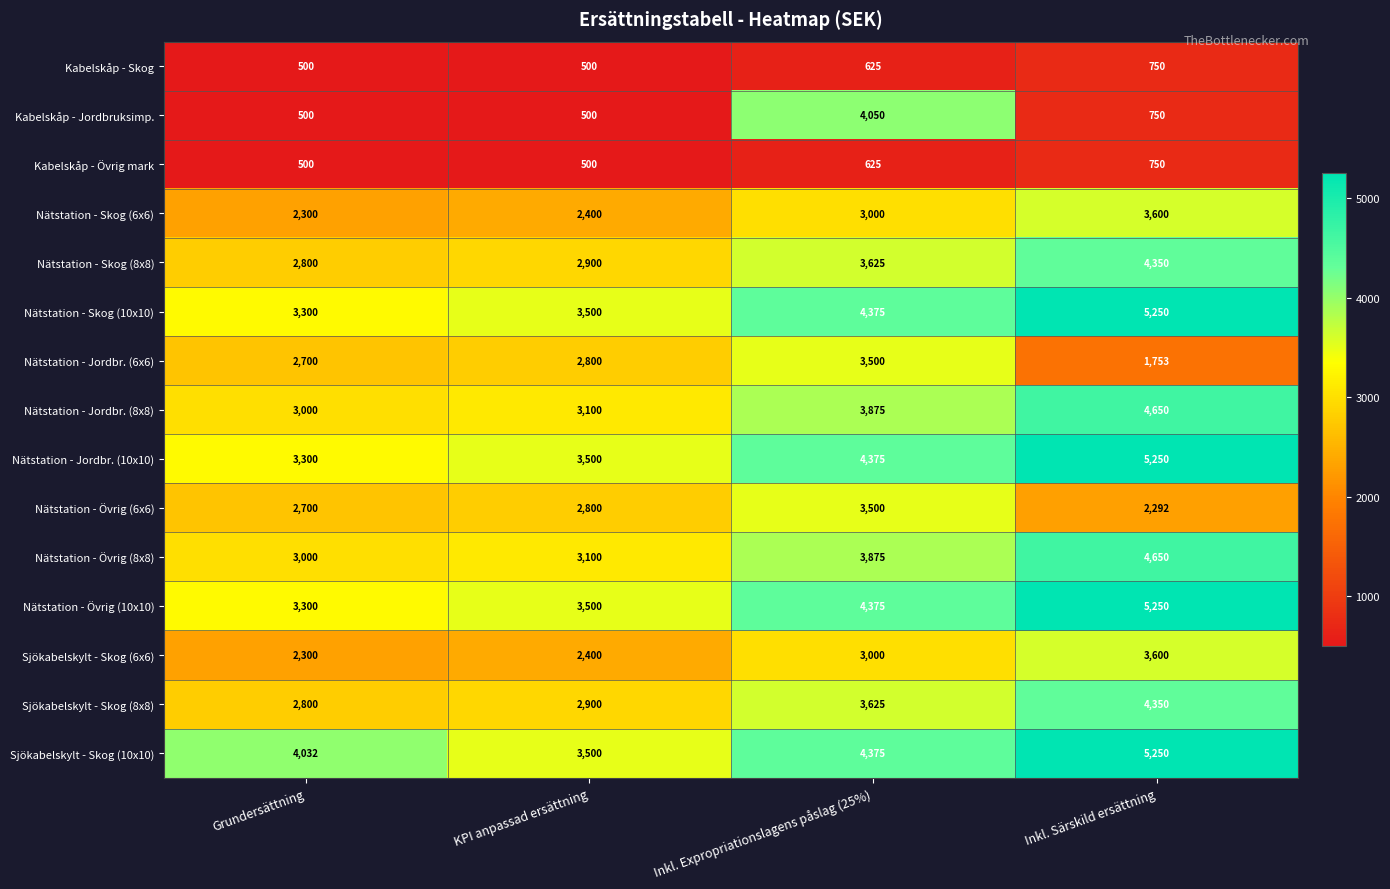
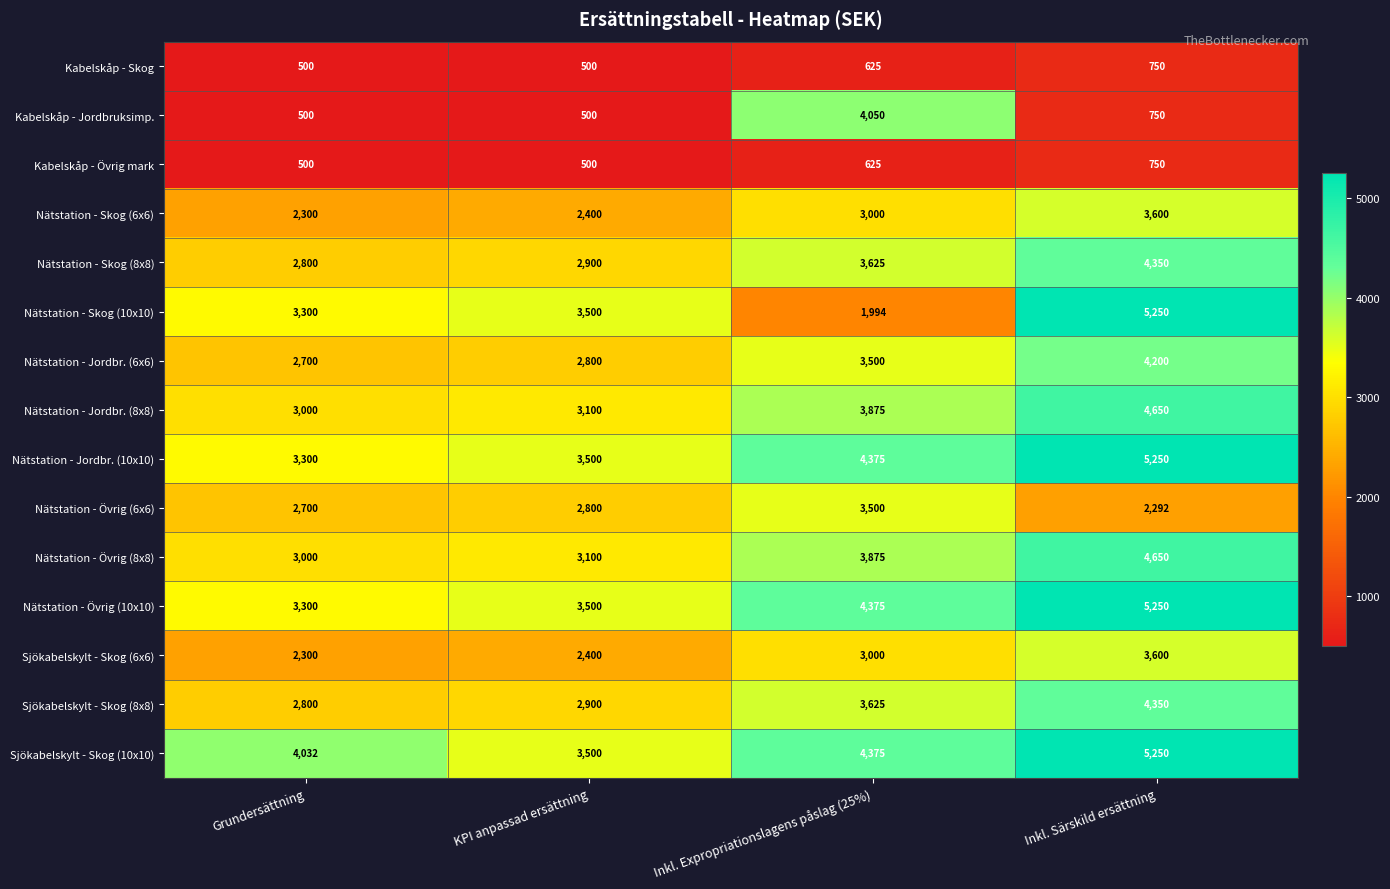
Nätstation - Skog (10x10), Inkl. Expropriationslagens påslag (25%): 4,375 -> 1,994
Nätstation - Jordbr. (6x6), Inkl. Särskild ersättning: 1,753 -> 4,200
